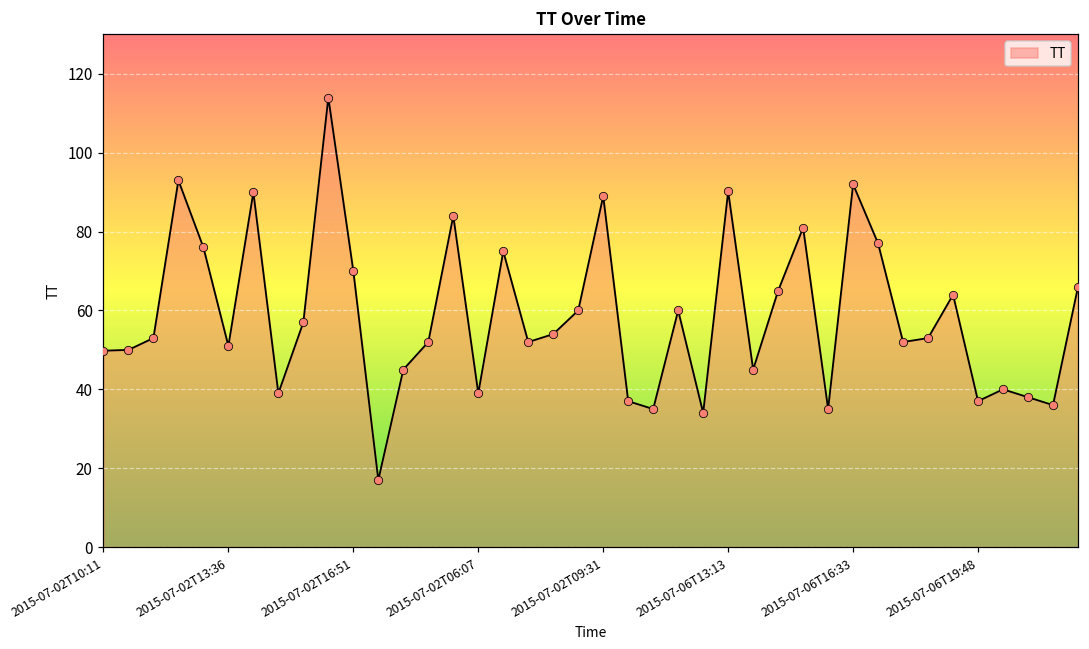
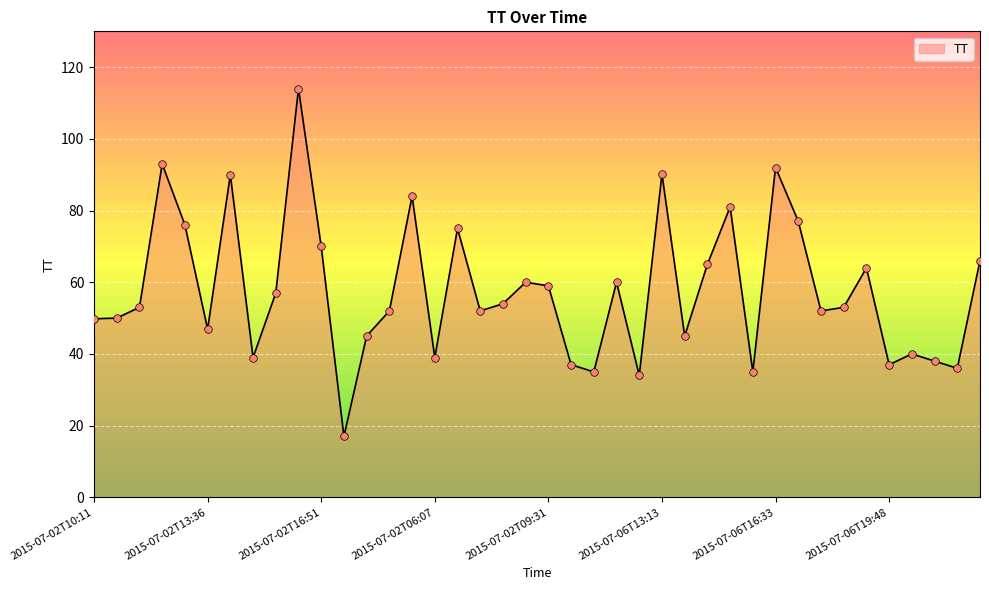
2015-07-02T13:36: 51 -> 47
2015-07-02T09:31: 89 -> 59
